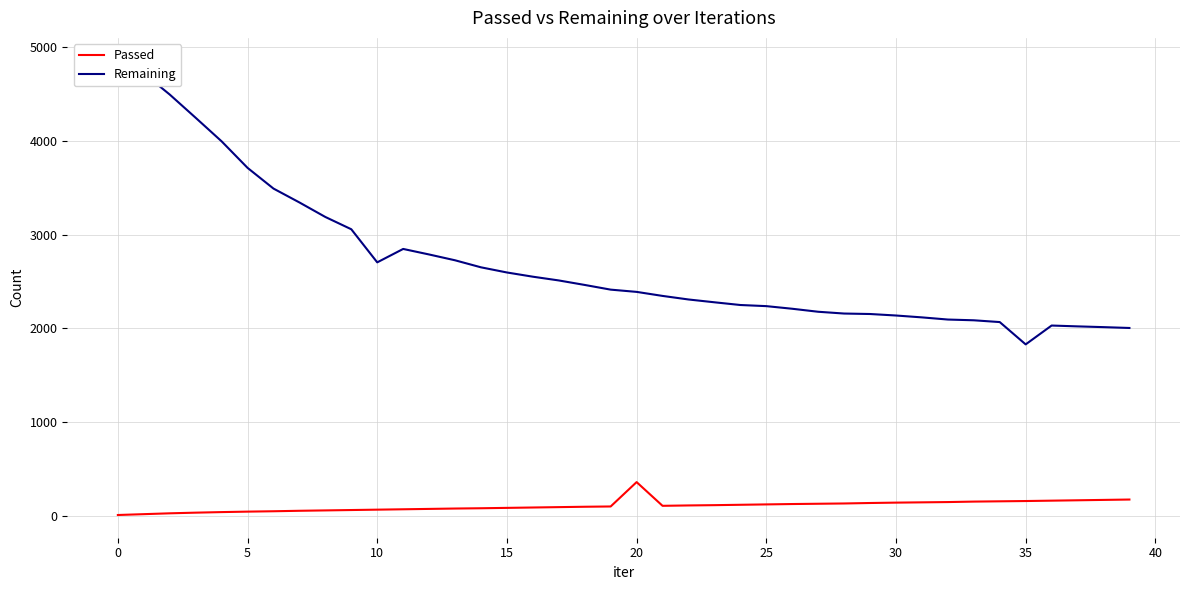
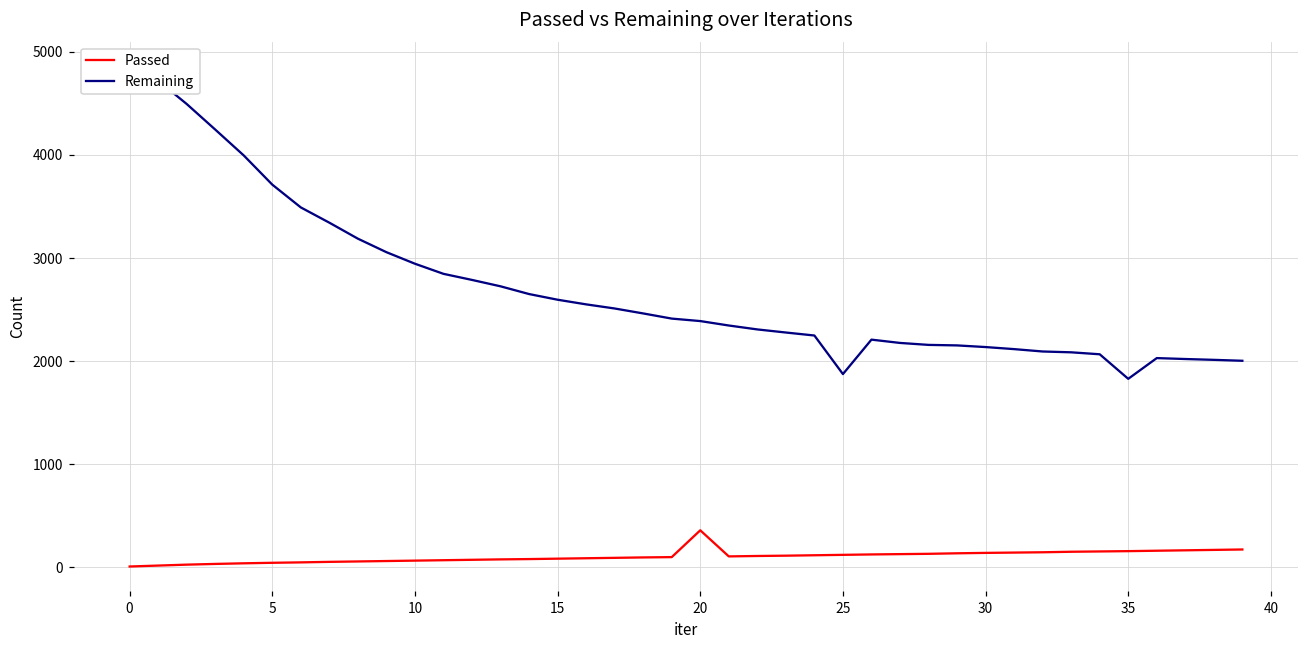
Remaining, 10: 2700 -> 2900
Remaining, 25: 2200 -> 1900
